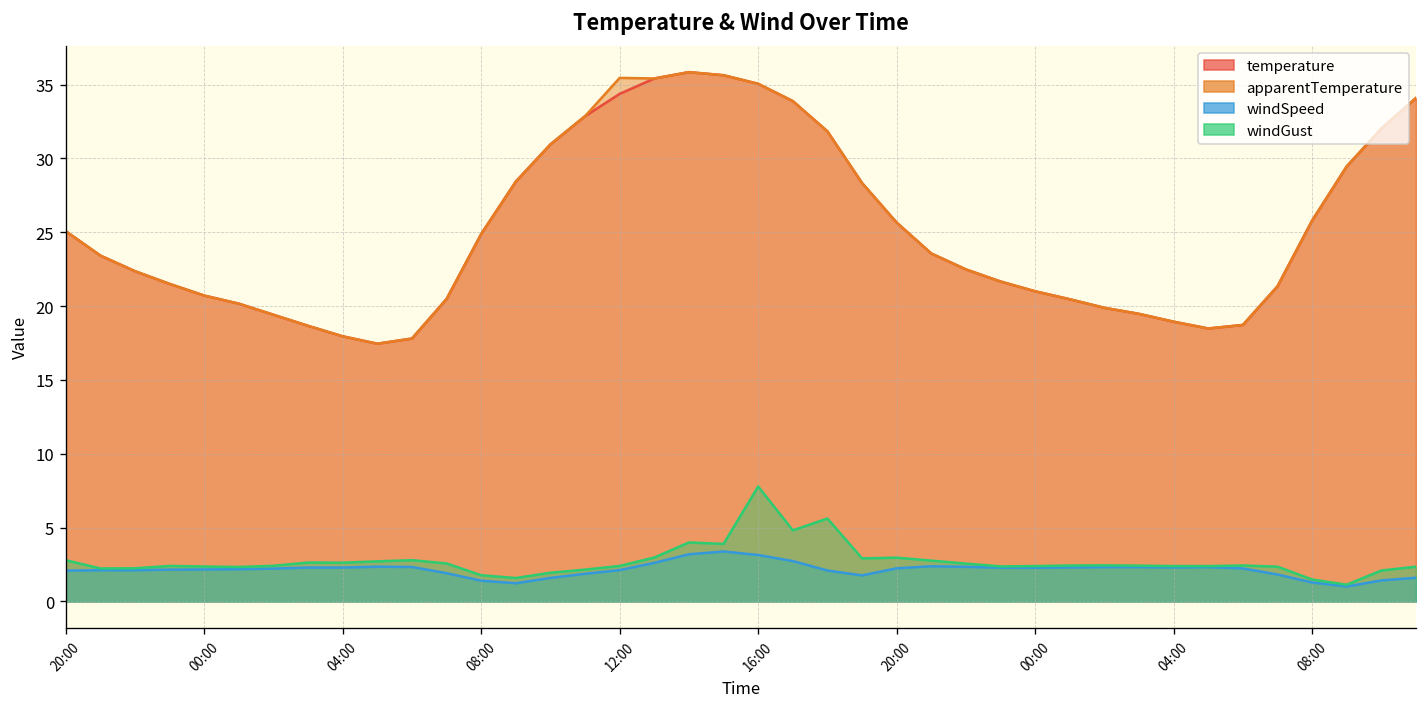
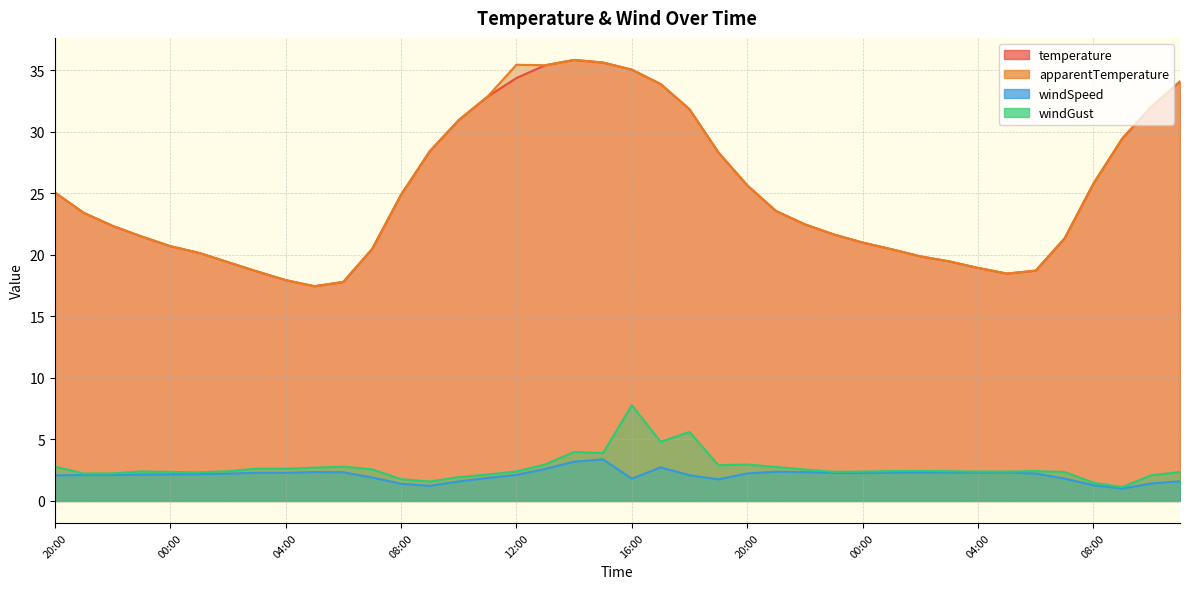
windSpeed, 16:00: 3.1 -> 1.8
